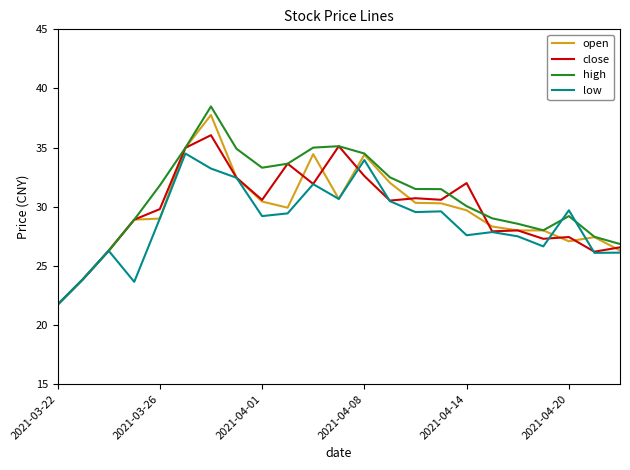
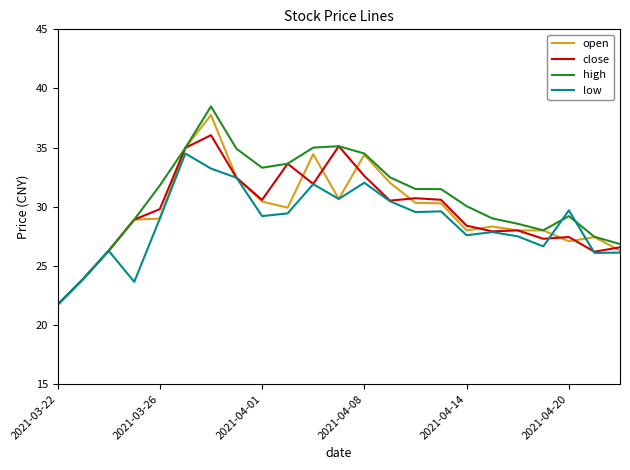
low, 2021-04-08: 34.0 -> 32.0
open, 2021-04-14: 29.7 -> 28.0
close, 2021-04-14: 32.0 -> 28.4
